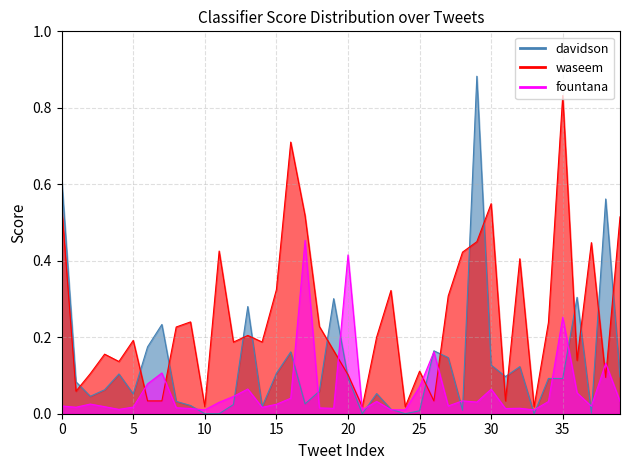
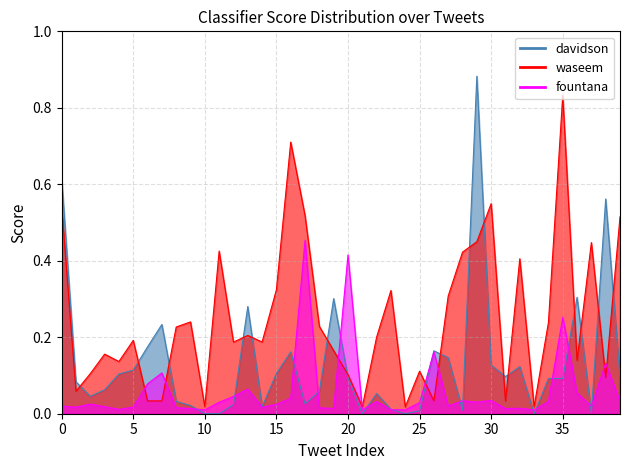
davidson, 5: 0.05 -> 0.11
fountana, 25: 0.07 -> 0.03
fountana, 30: 0.06 -> 0.03
